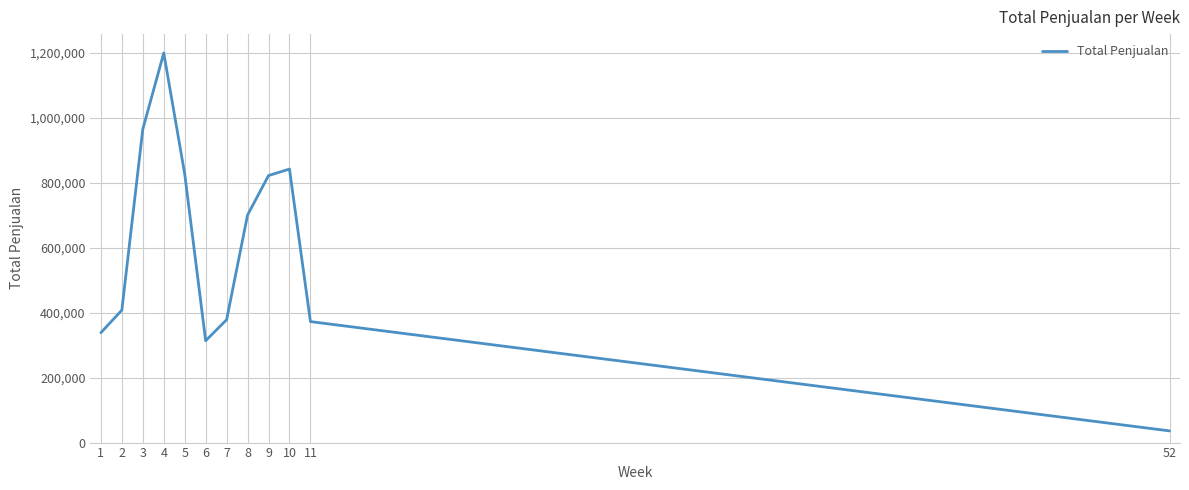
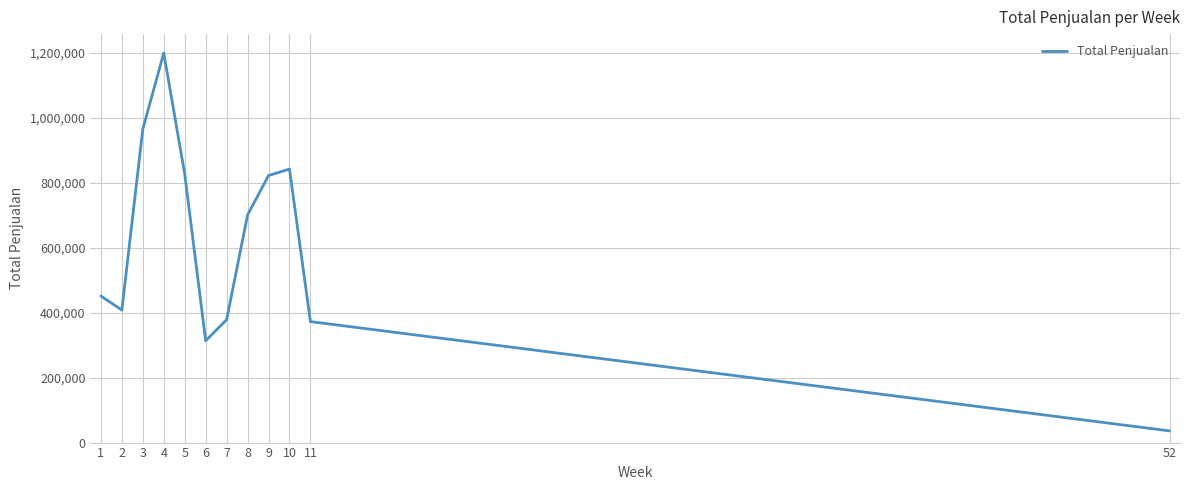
1: 340,000 -> 450,000
